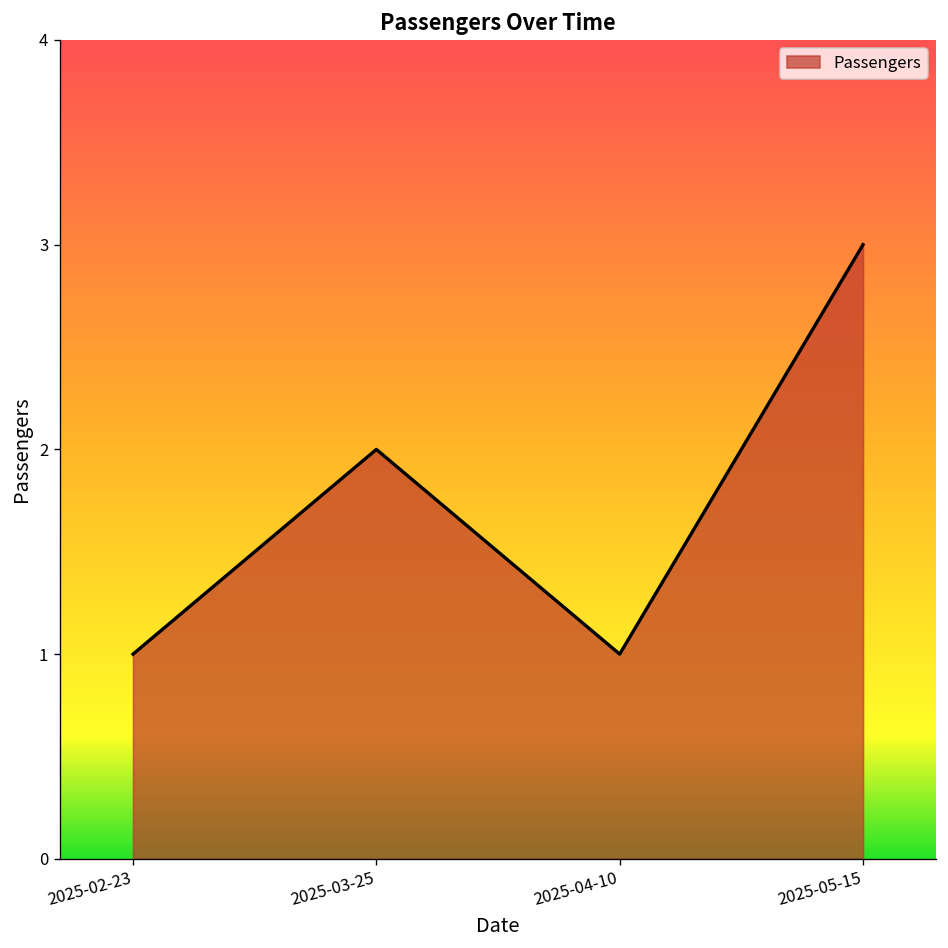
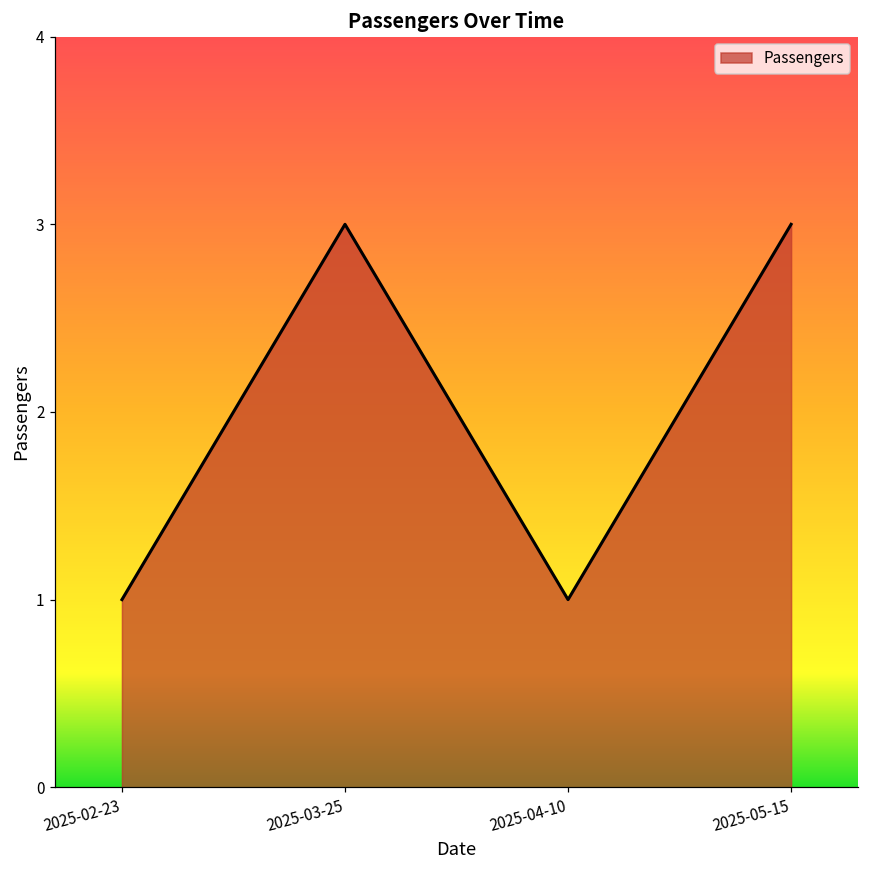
2025-03-25: 2 -> 3
